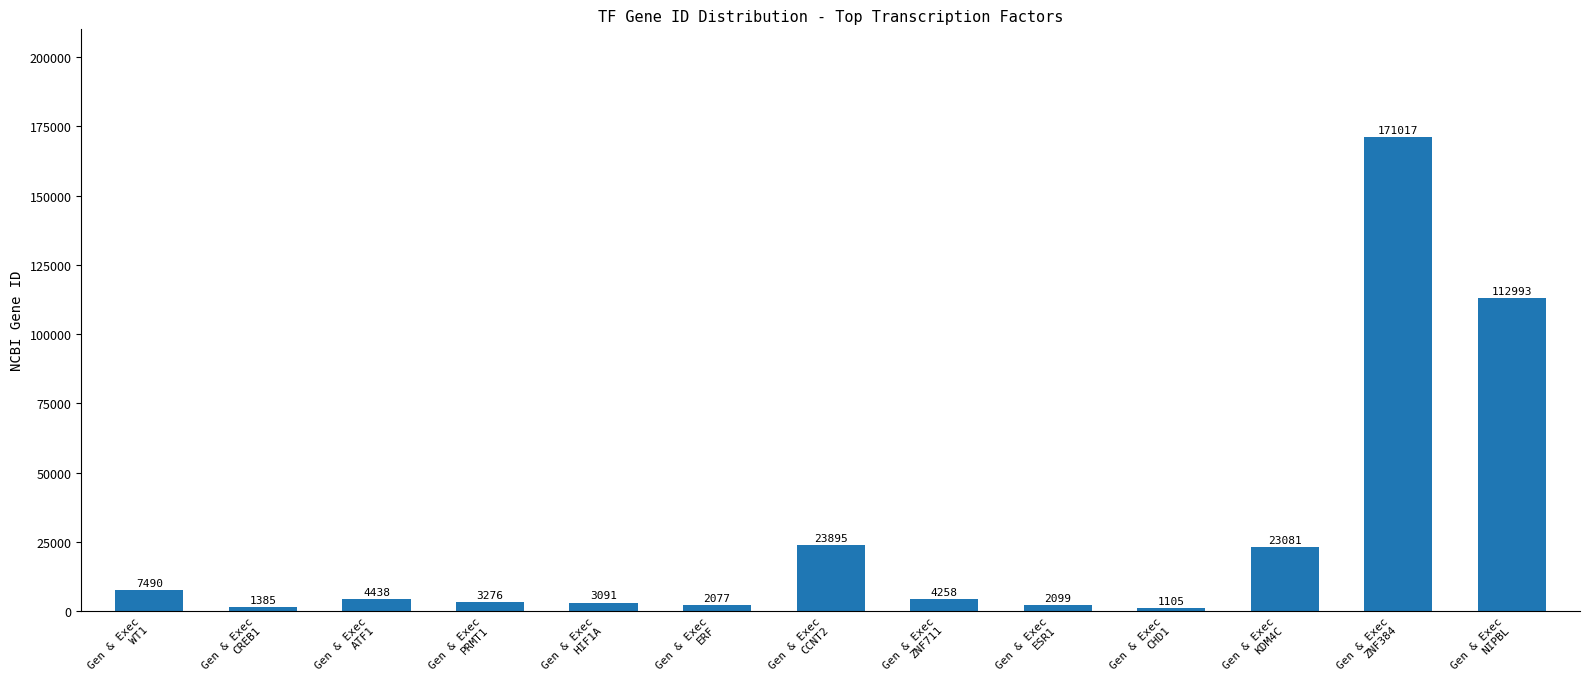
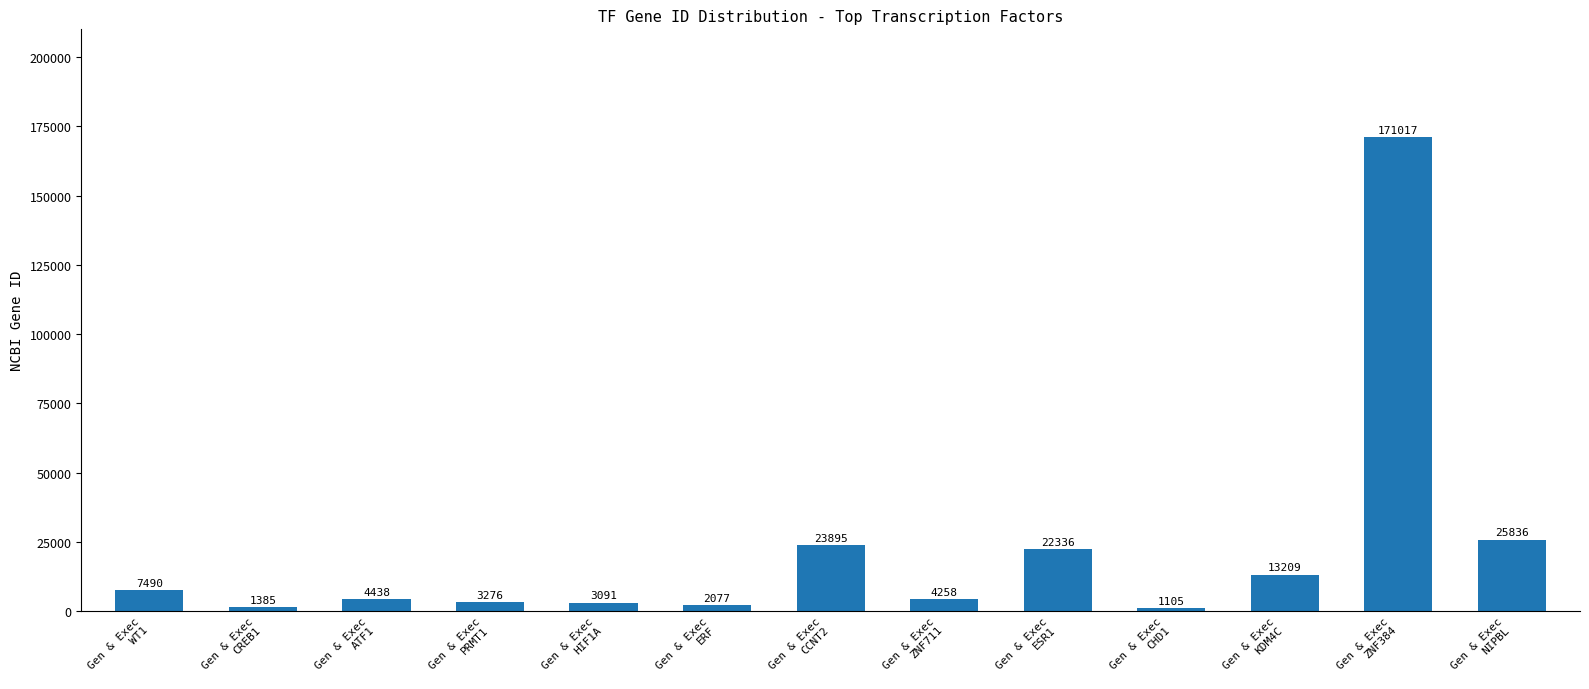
Gen & Exec ESR1: 2099 -> 22336
Gen & Exec KDM4C: 23081 -> 13209
Gen & Exec NIPBL: 112993 -> 25836
